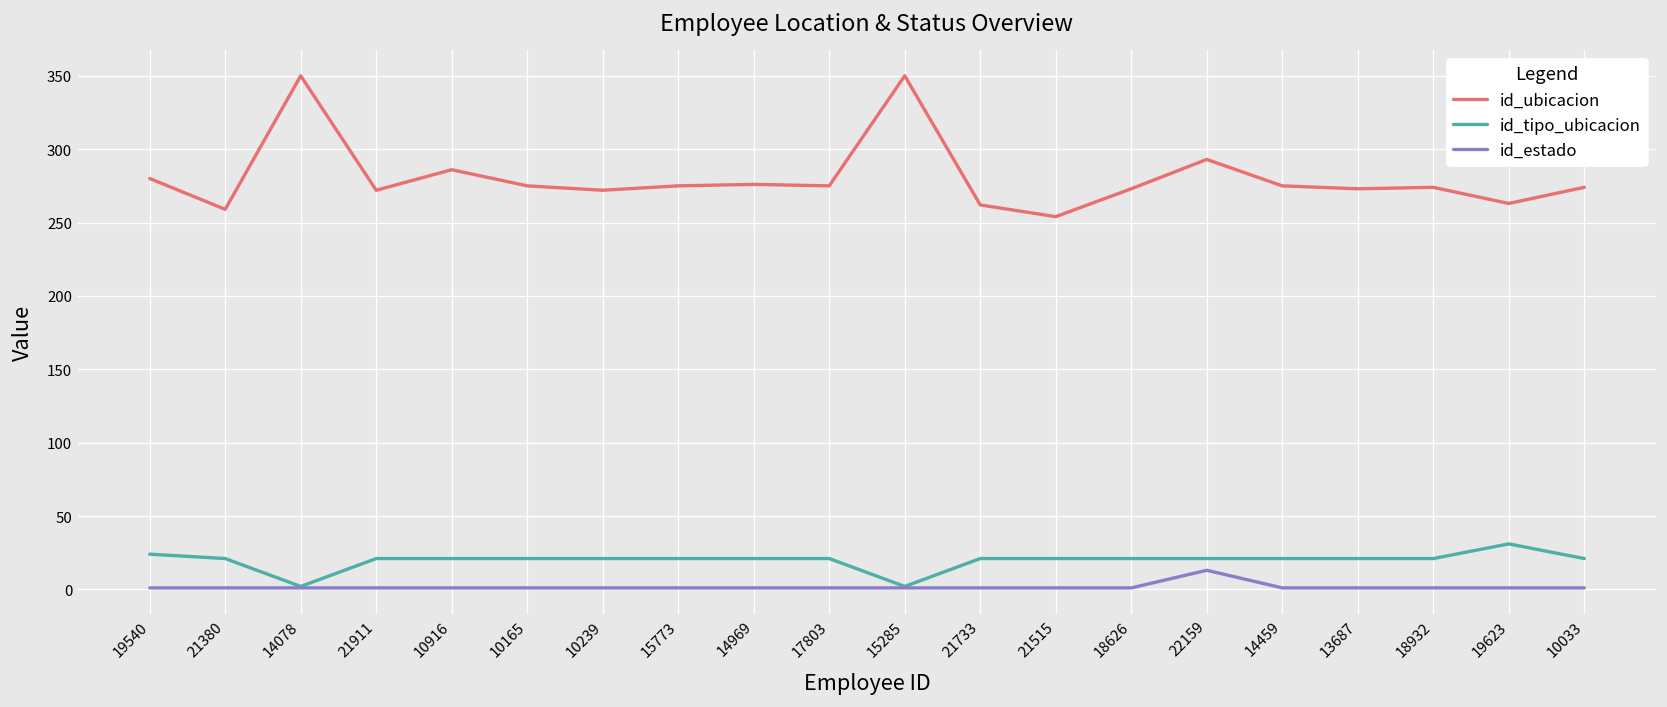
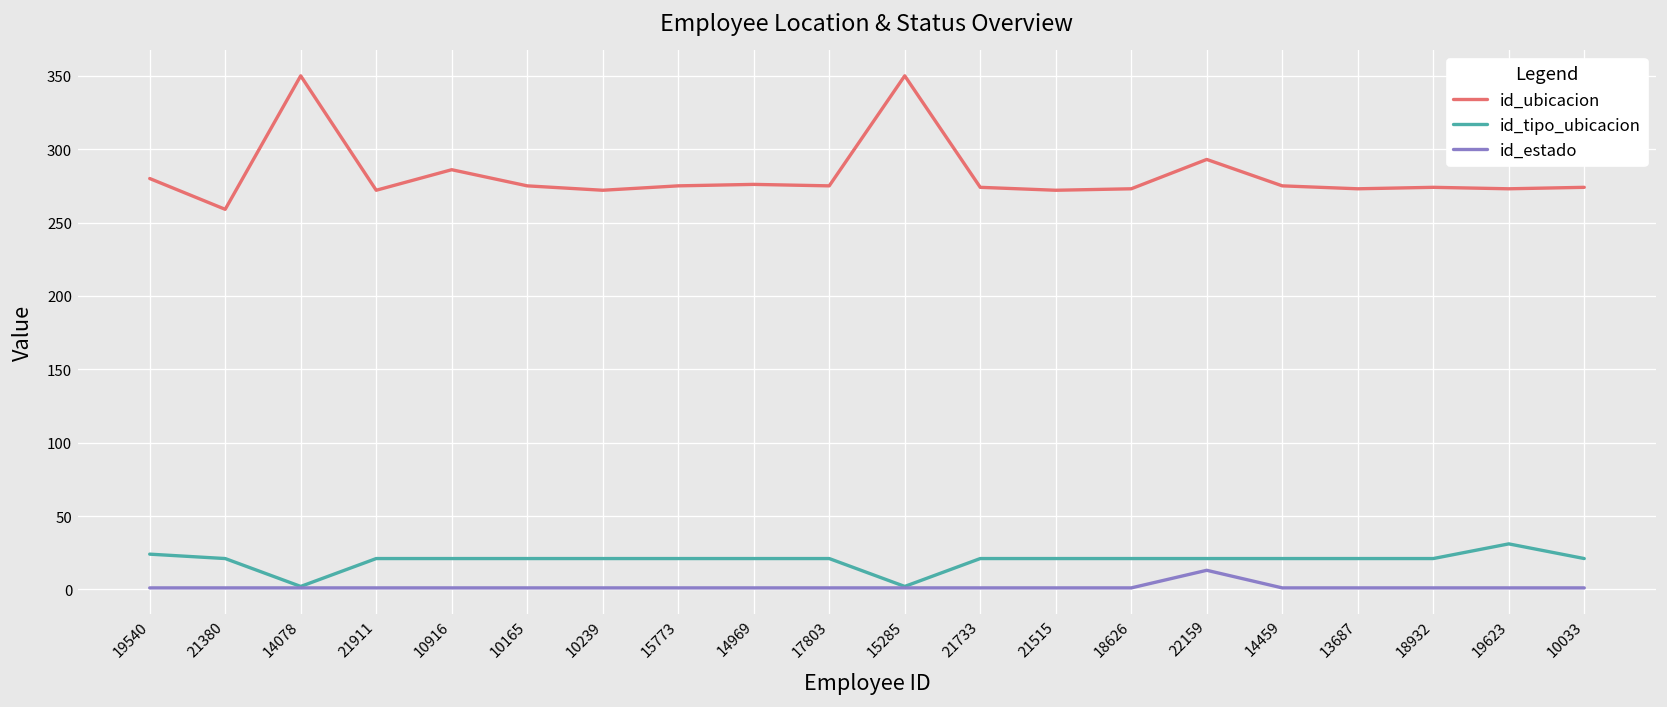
id_ubicacion, 21733: 262 -> 274
id_ubicacion, 21515: 254 -> 272
id_ubicacion, 19623: 263 -> 273
